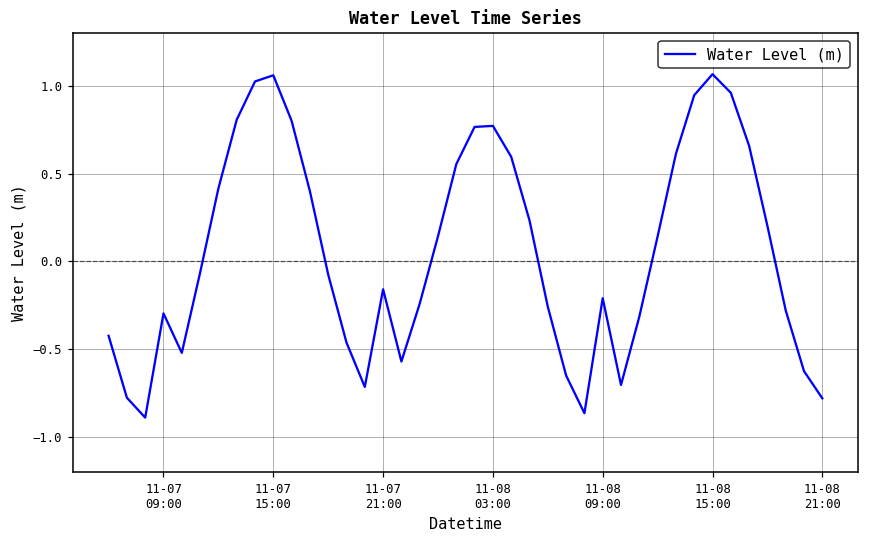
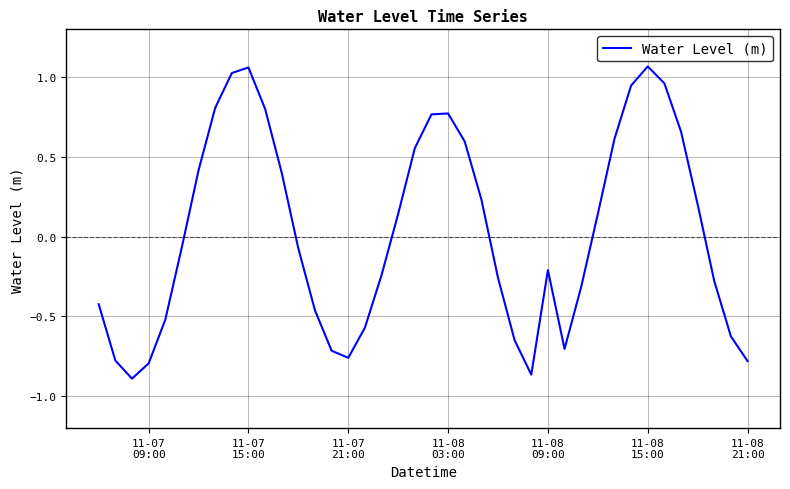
11-07 09:00: -0.30 -> -0.79
11-07 21:00: -0.16 -> -0.76
